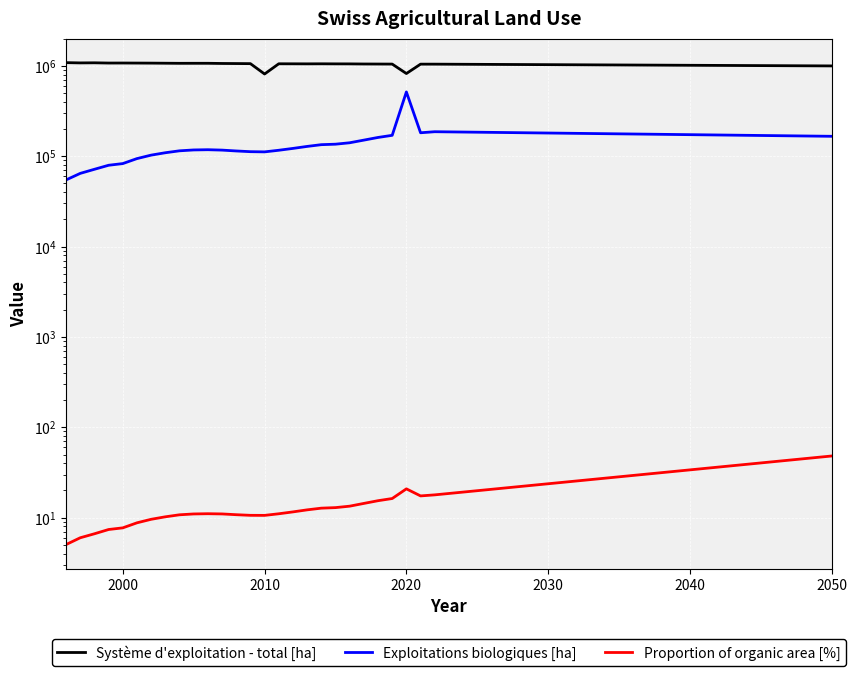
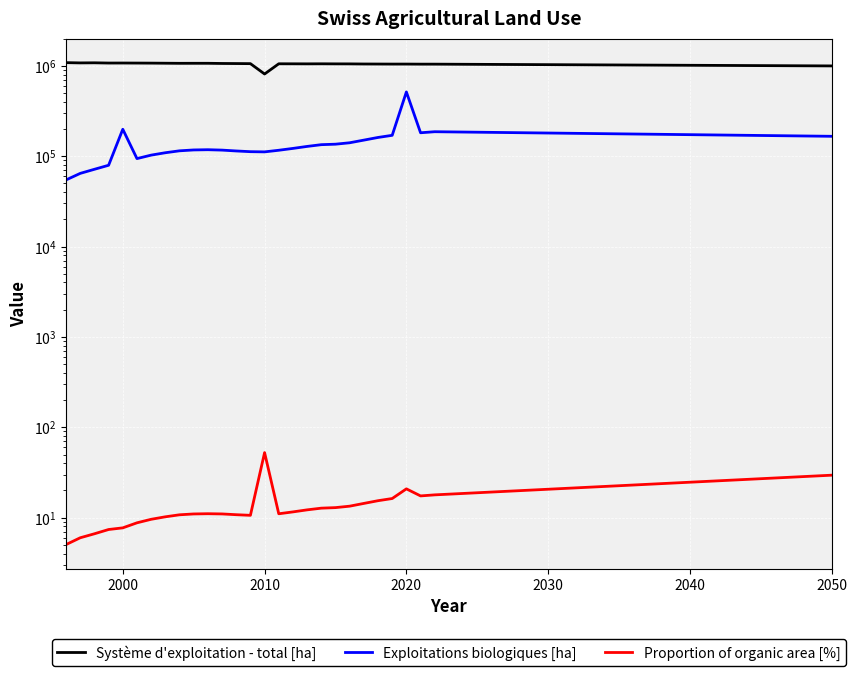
Exploitations biologiques [ha], 2000: 80000 -> 200000
Proportion of organic area [%], 2010: 11 -> 50
Système d'exploitation - total [ha], 2020: 800000 -> 1000000
Proportion of organic area [%], 2050: 50 -> 30
